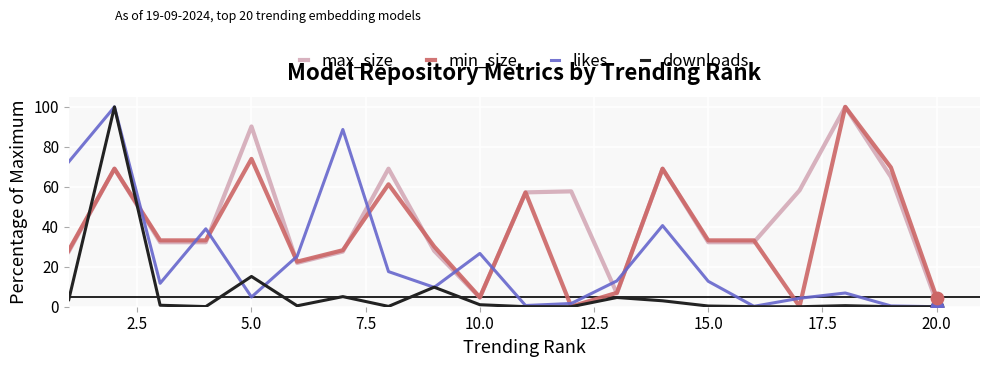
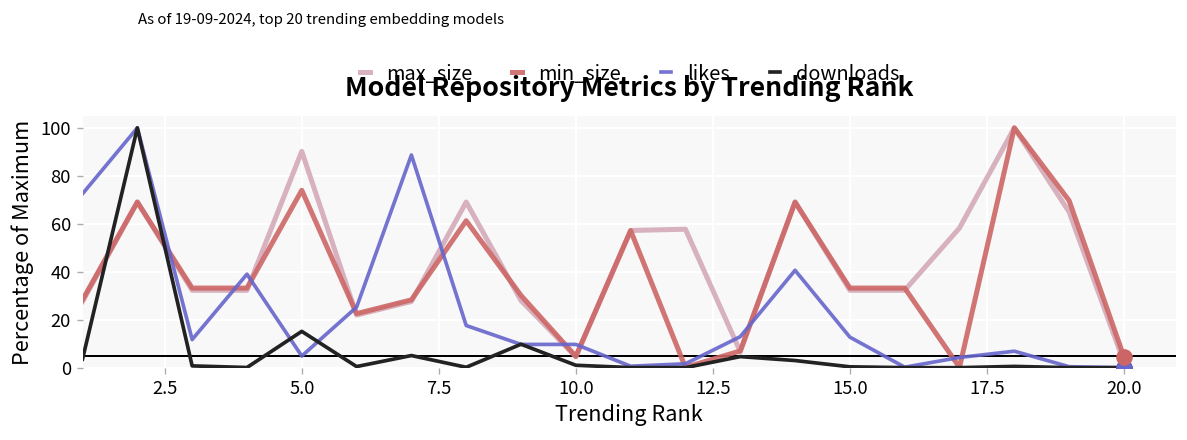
likes, 10.0: 27 -> 10
